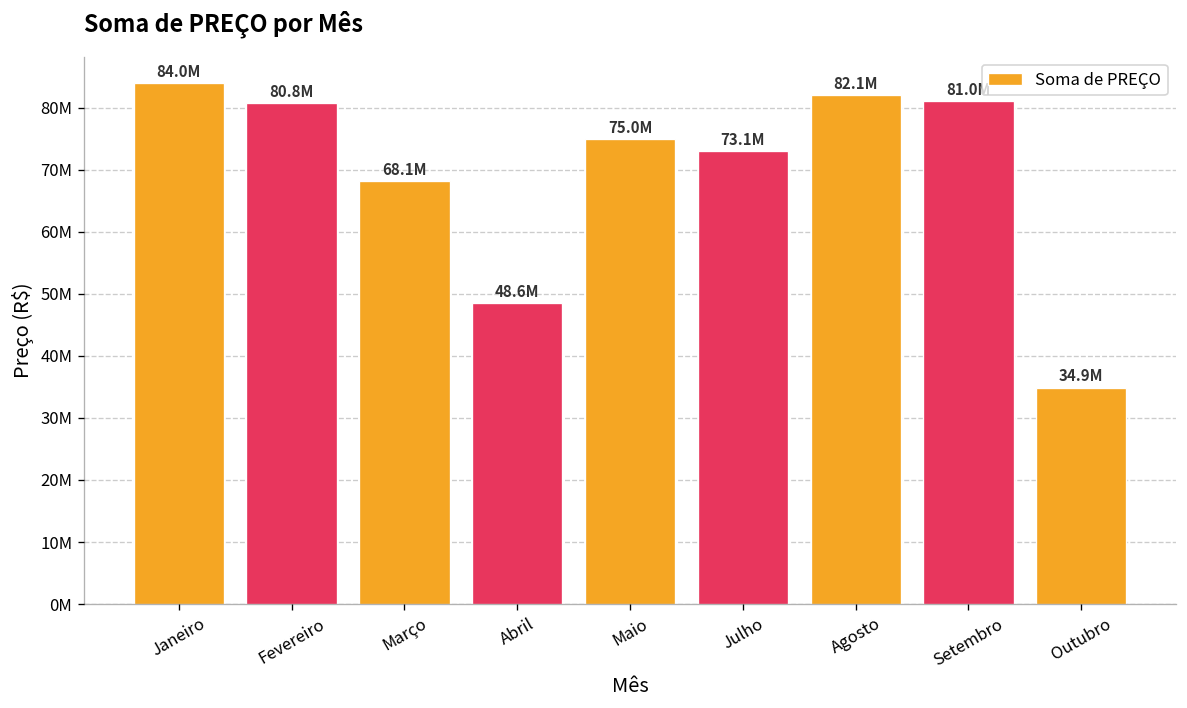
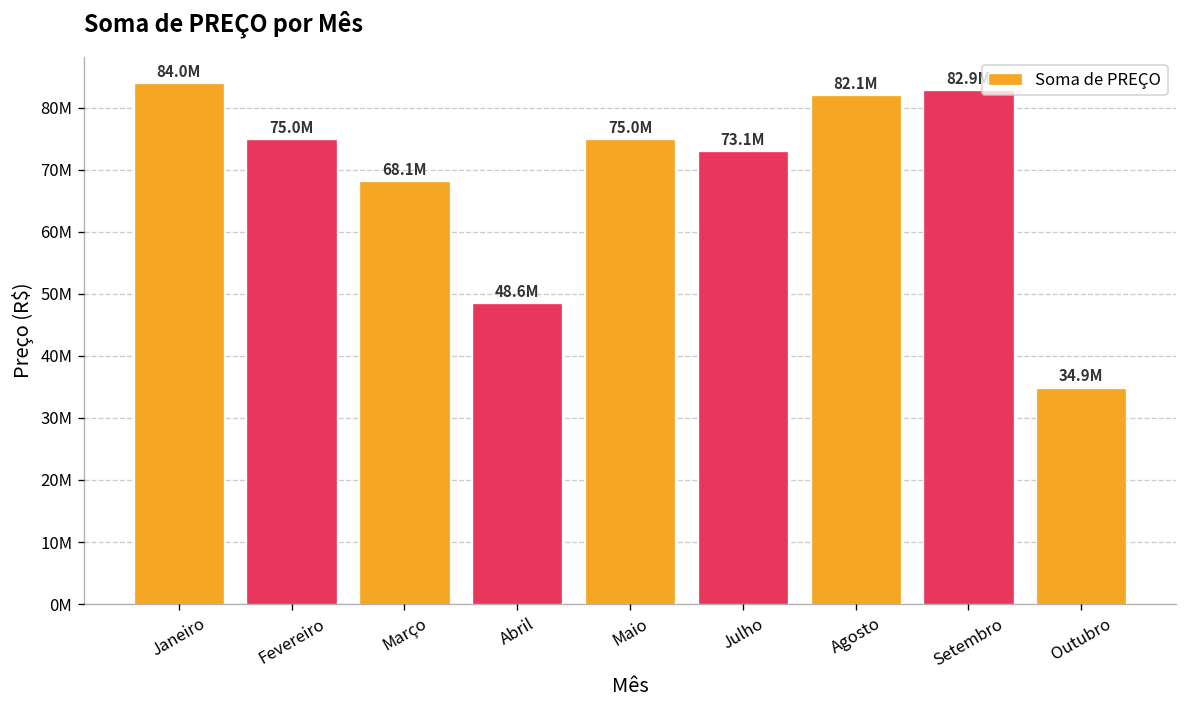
Fevereiro: 80.8M -> 75.0M
Setembro: 81000000 -> 83000000
